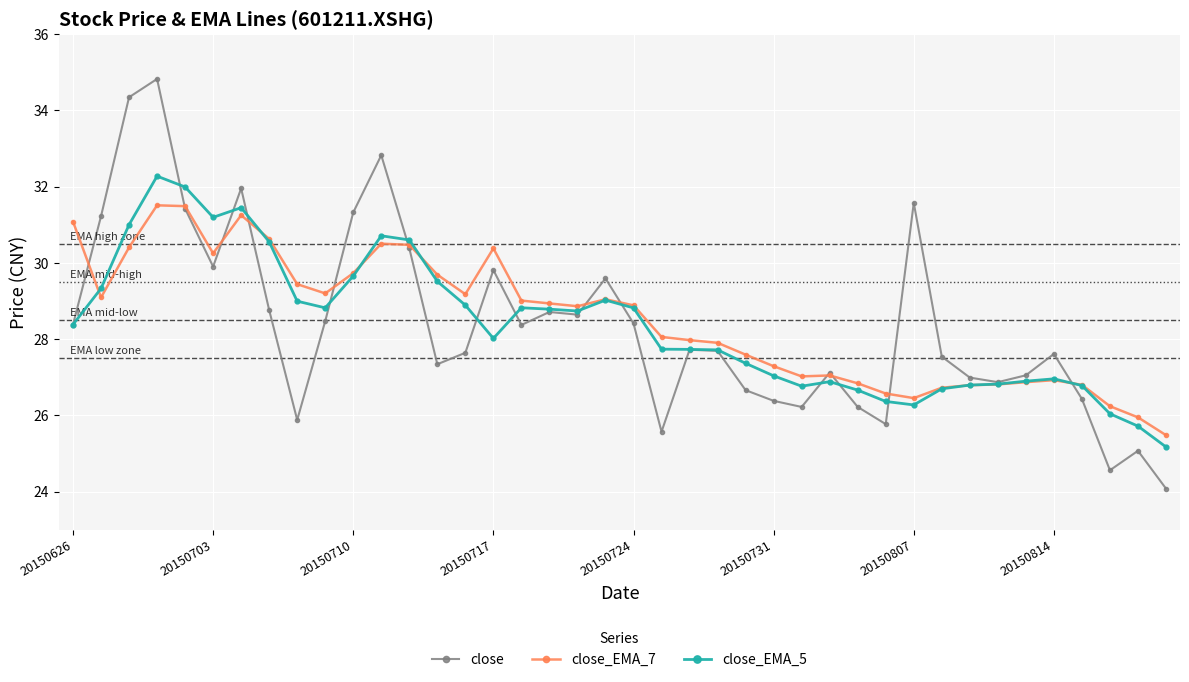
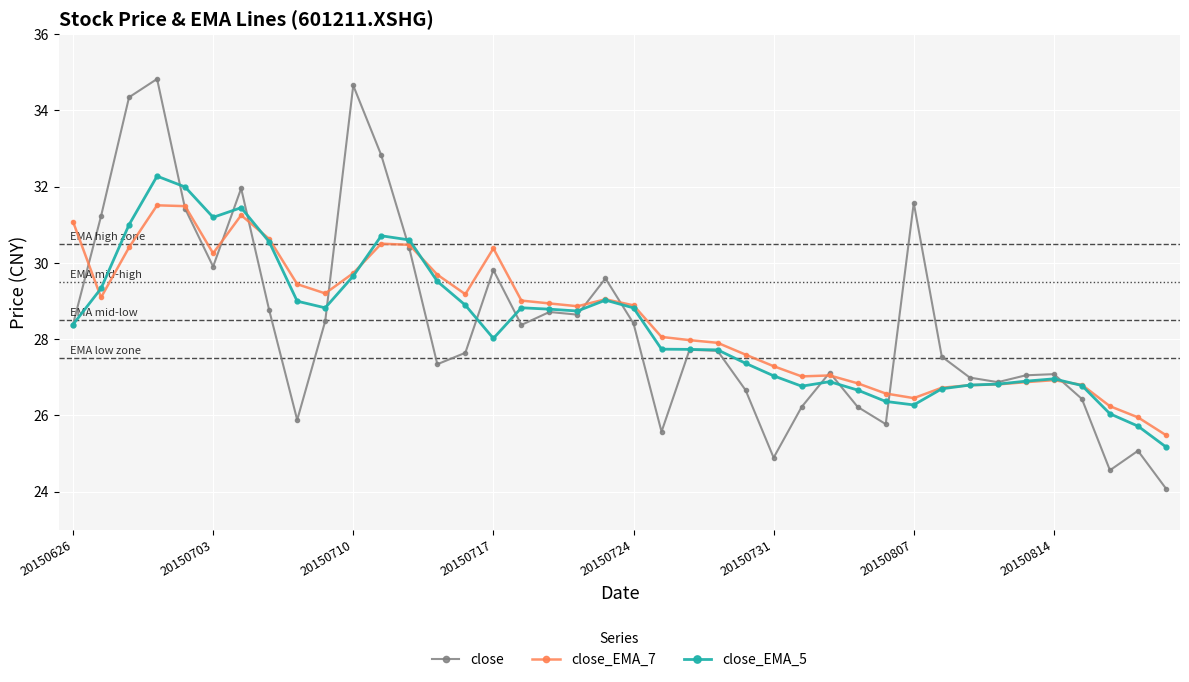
close, 20150710: 31.3 -> 34.7
close, 20150731: 26.4 -> 24.9
close, 20150814: 27.6 -> 27.1
